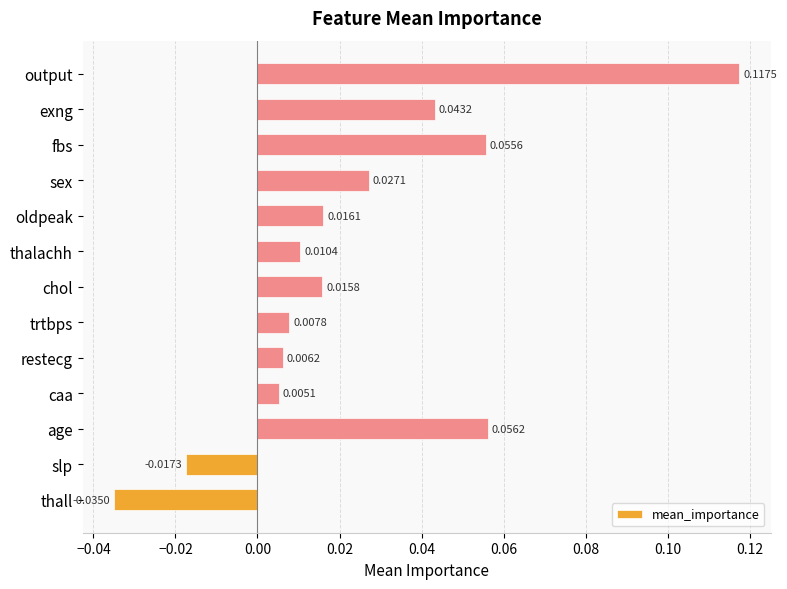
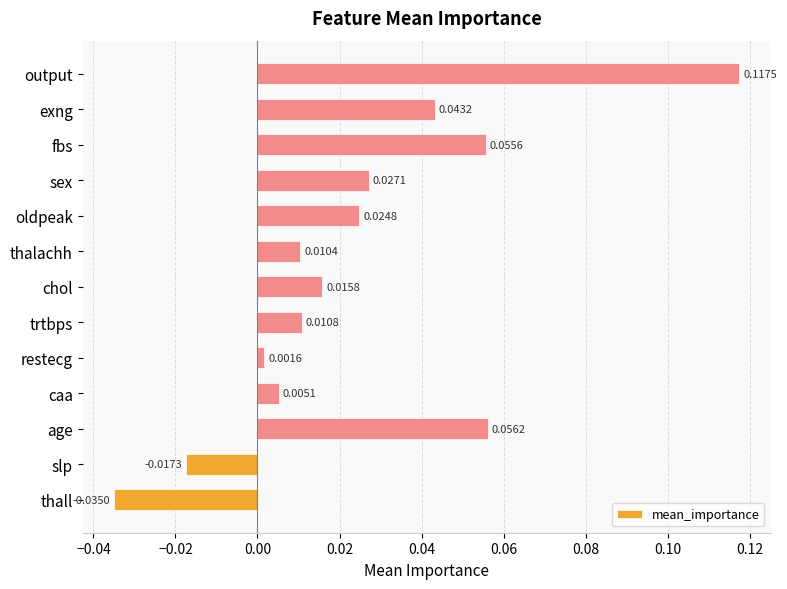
oldpeak: 0.0161 -> 0.0248
trtbps: 0.0078 -> 0.0108
restecg: 0.0062 -> 0.0016
